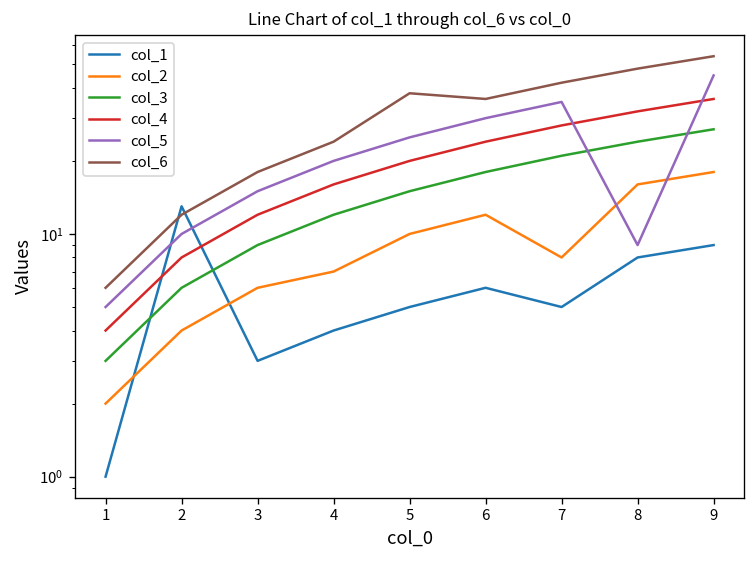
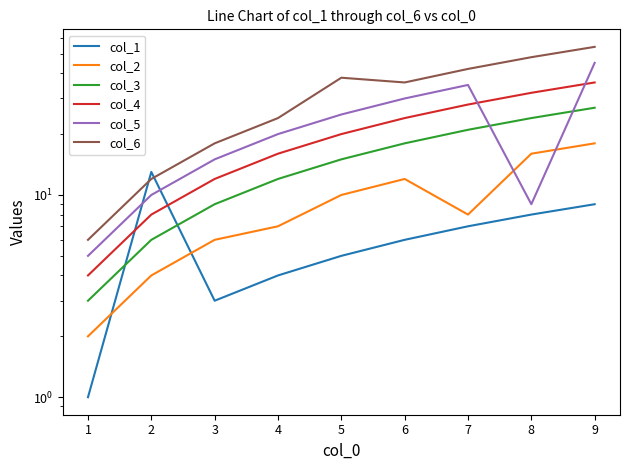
col_1, 7: 5 -> 7
